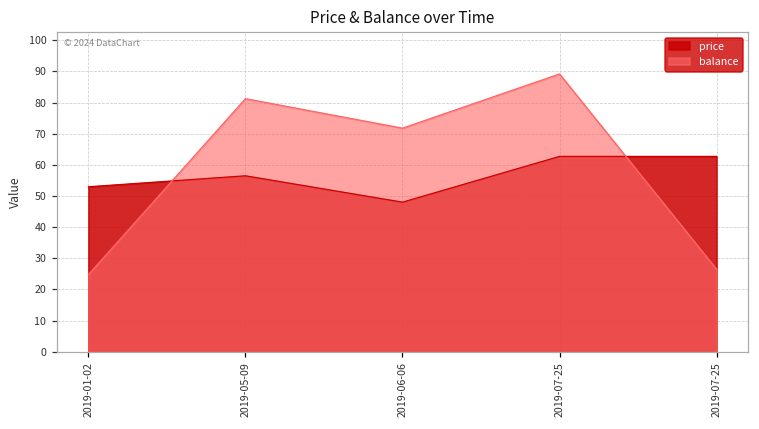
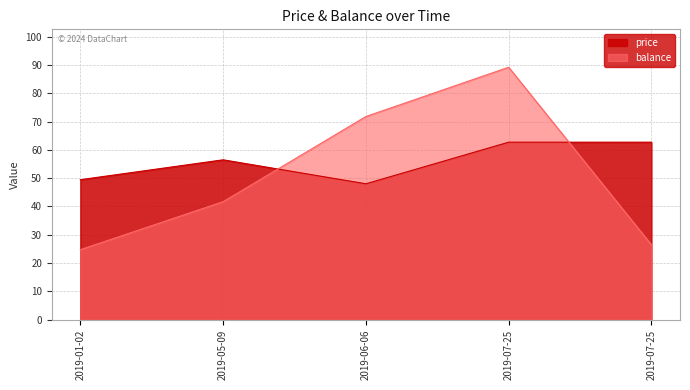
price, 2019-01-02: 53 -> 49
balance, 2019-05-09: 81 -> 42
